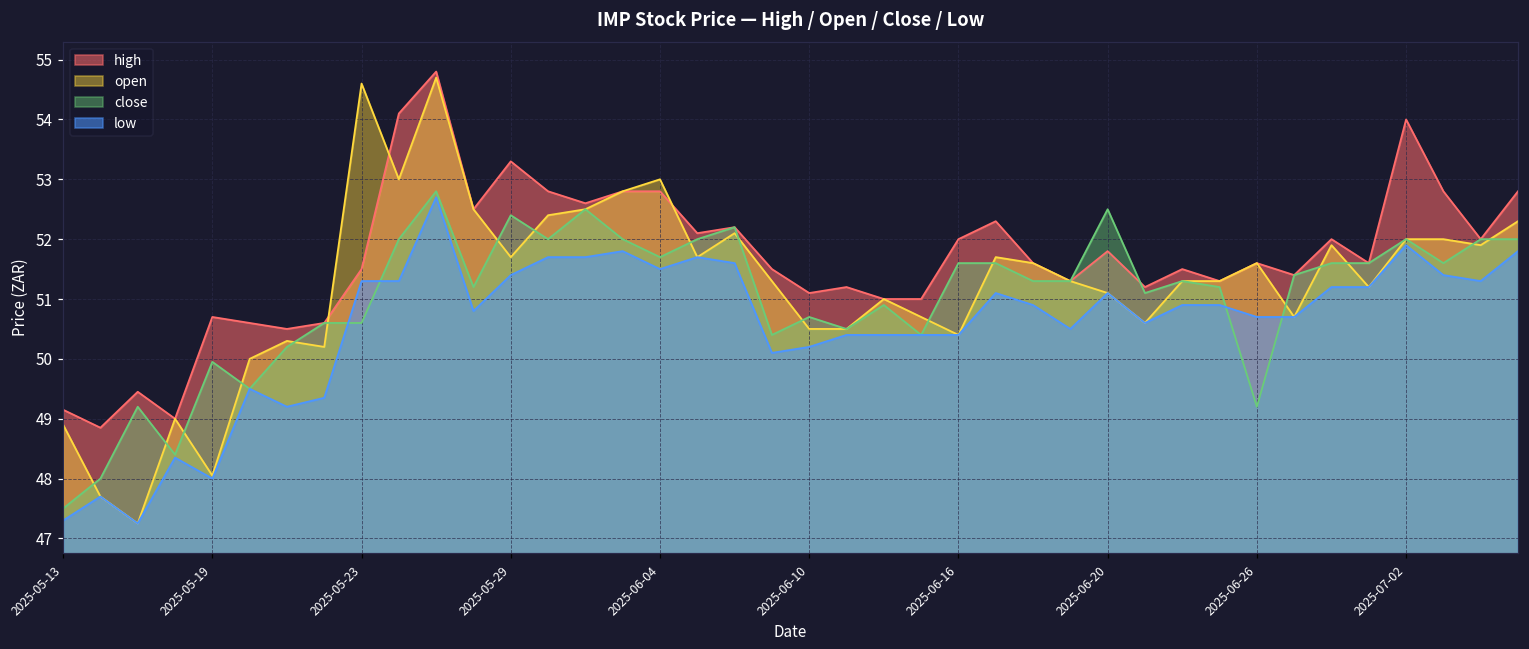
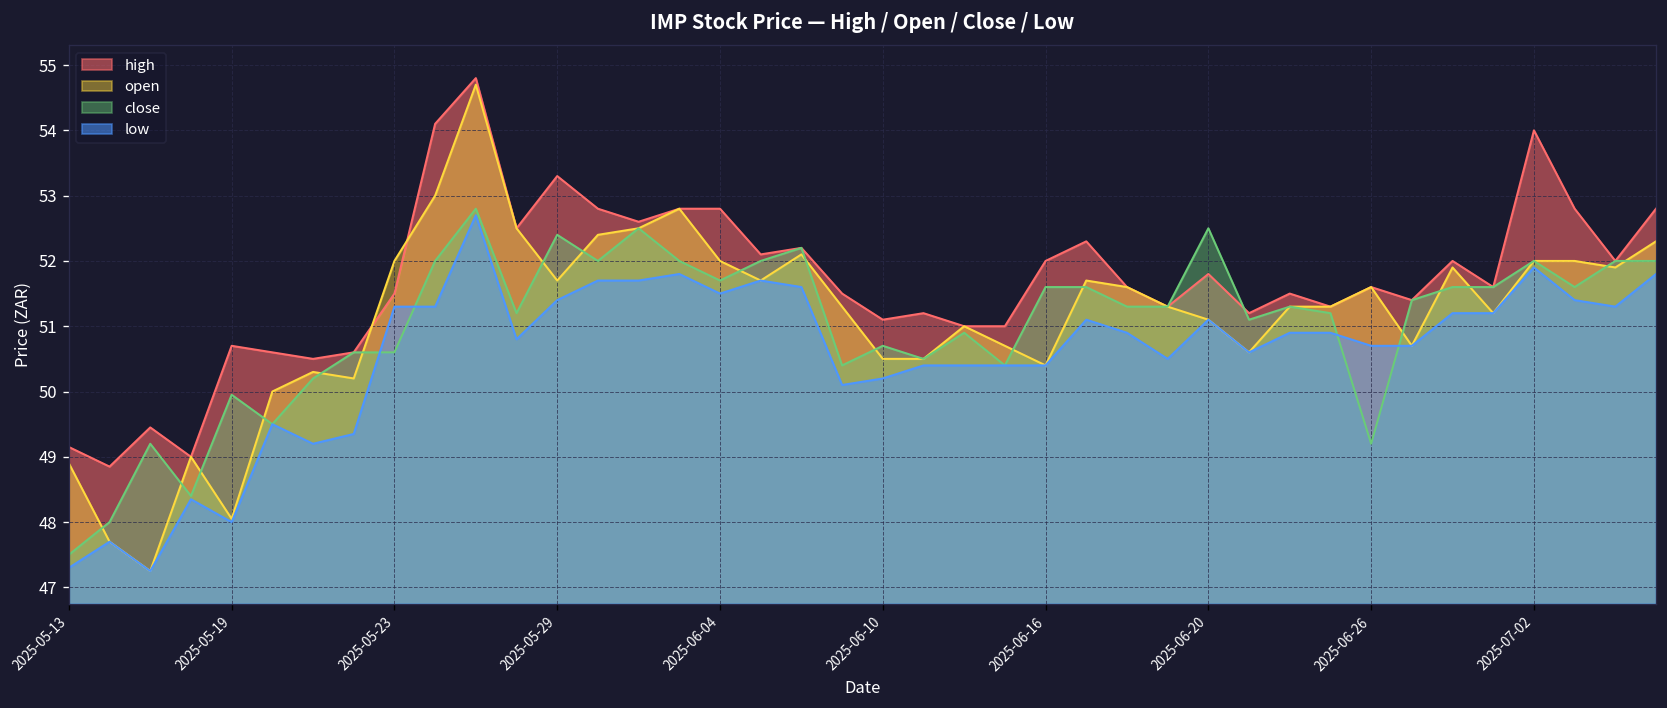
open, 2025-05-23: 54.6 -> 52.0
open, 2025-06-04: 53 -> 52
